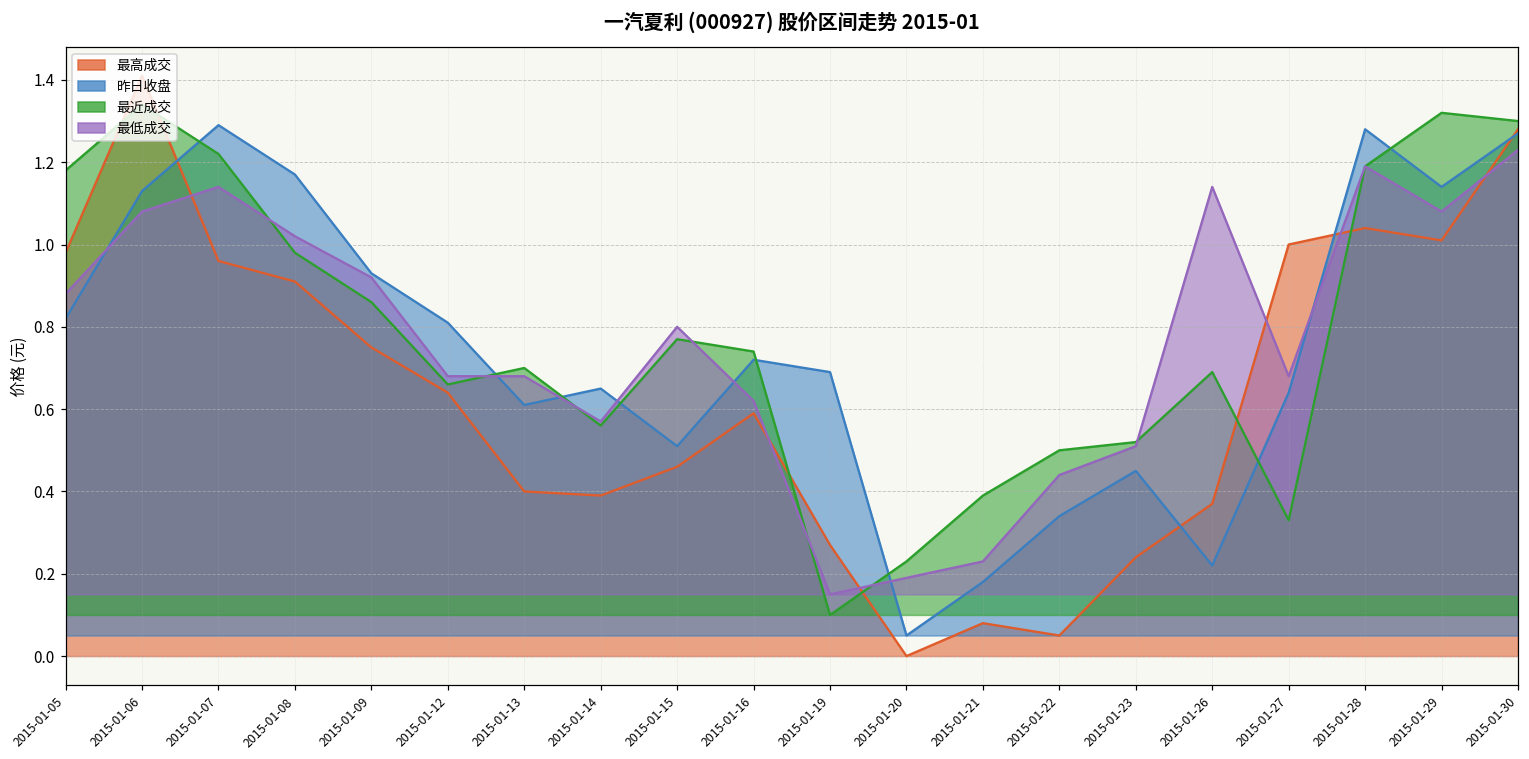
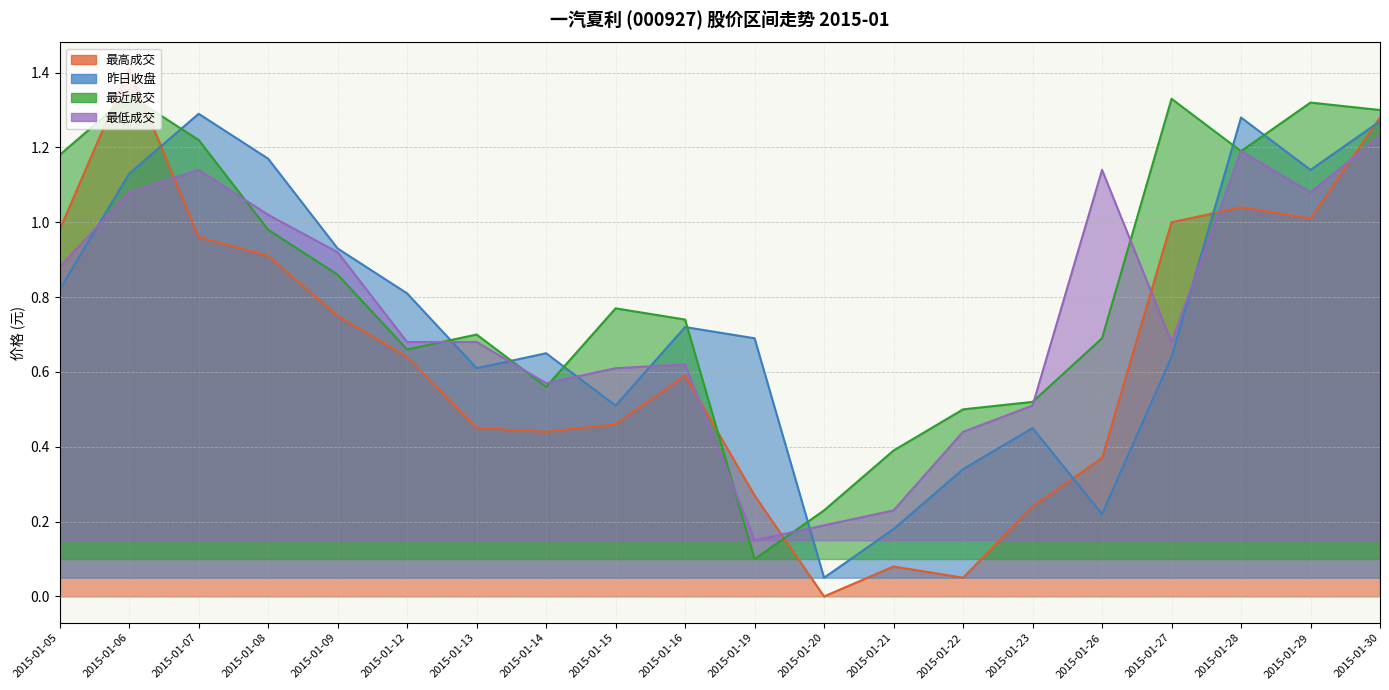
最高成交, 2015-01-13: 0.40 -> 0.45
最高成交, 2015-01-14: 0.39 -> 0.44
最低成交, 2015-01-15: 0.80 -> 0.61
最近成交, 2015-01-27: 0.33 -> 1.33
